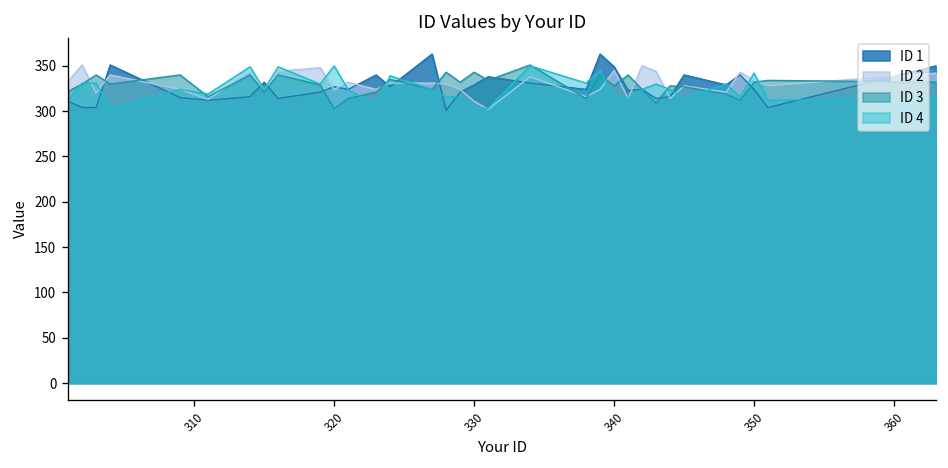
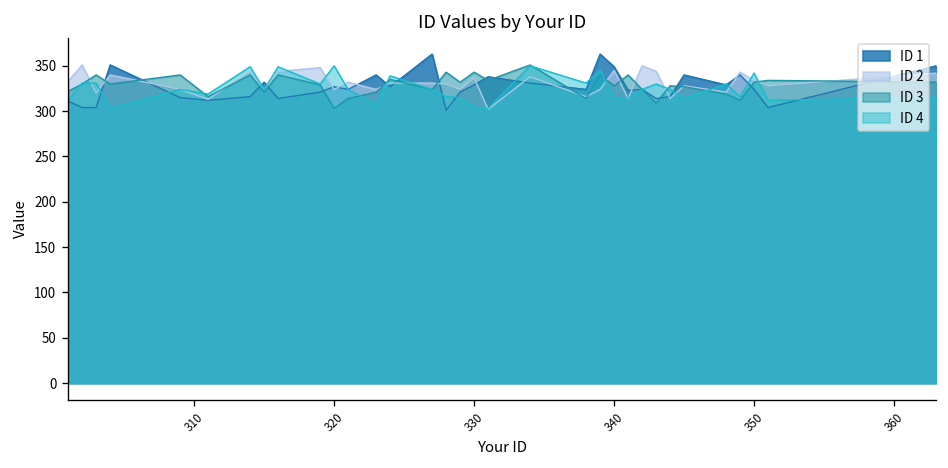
ID 2, 330: 310 -> 340
